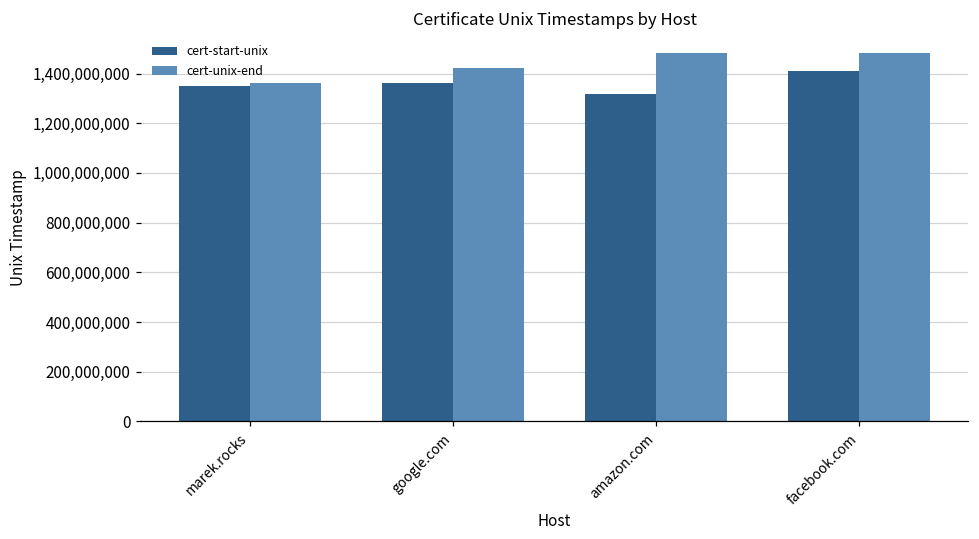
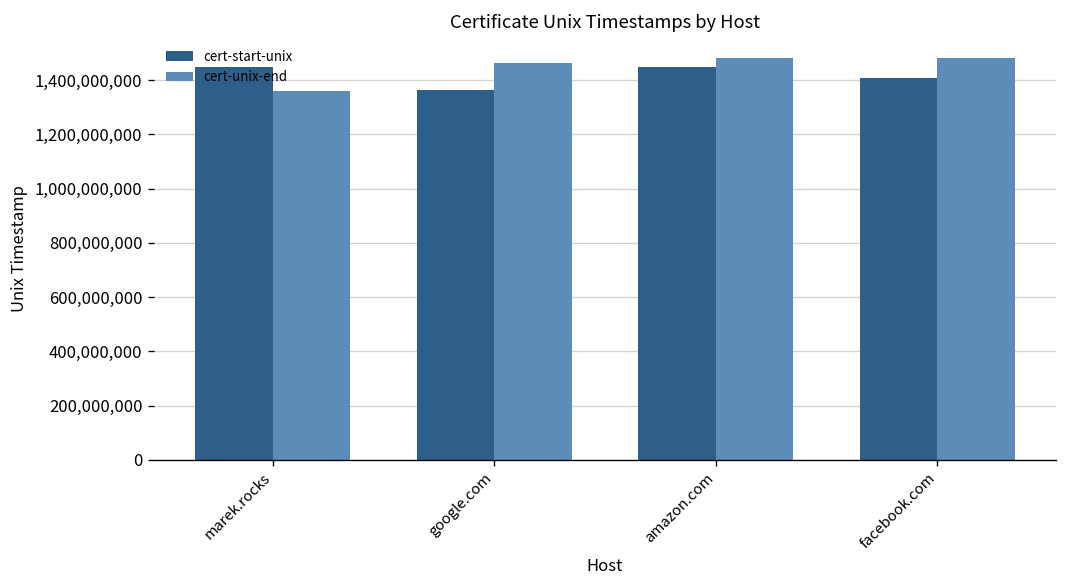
cert-start-unix, marek.rocks: 1,350,000,000 -> 1,450,000,000
cert-unix-end, google.com: 1,420,000,000 -> 1,470,000,000
cert-start-unix, amazon.com: 1,320,000,000 -> 1,450,000,000
